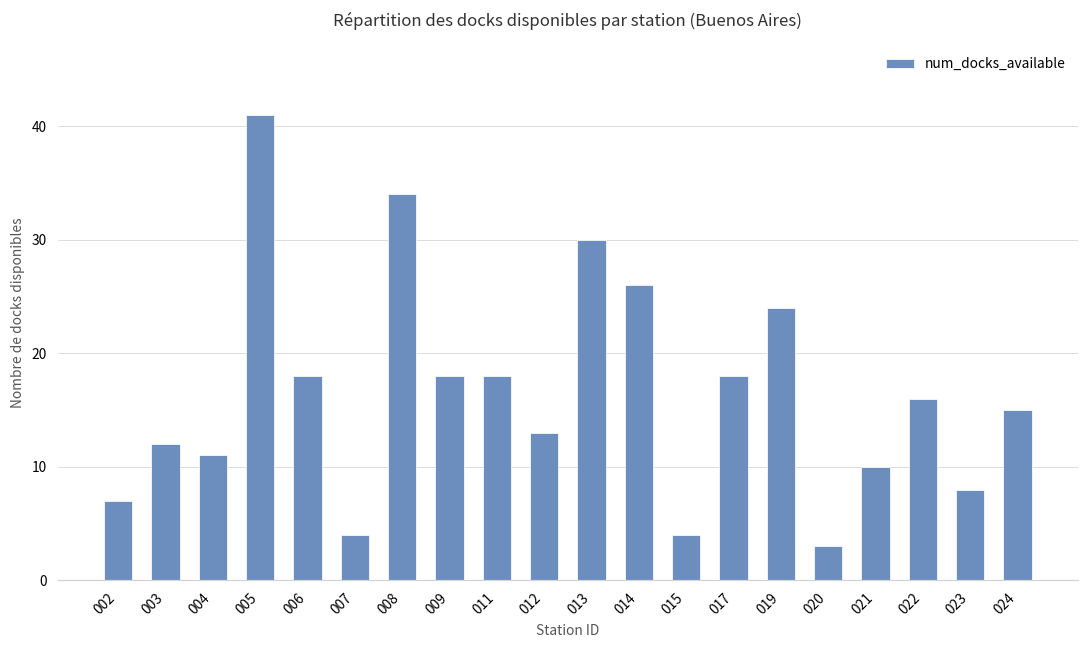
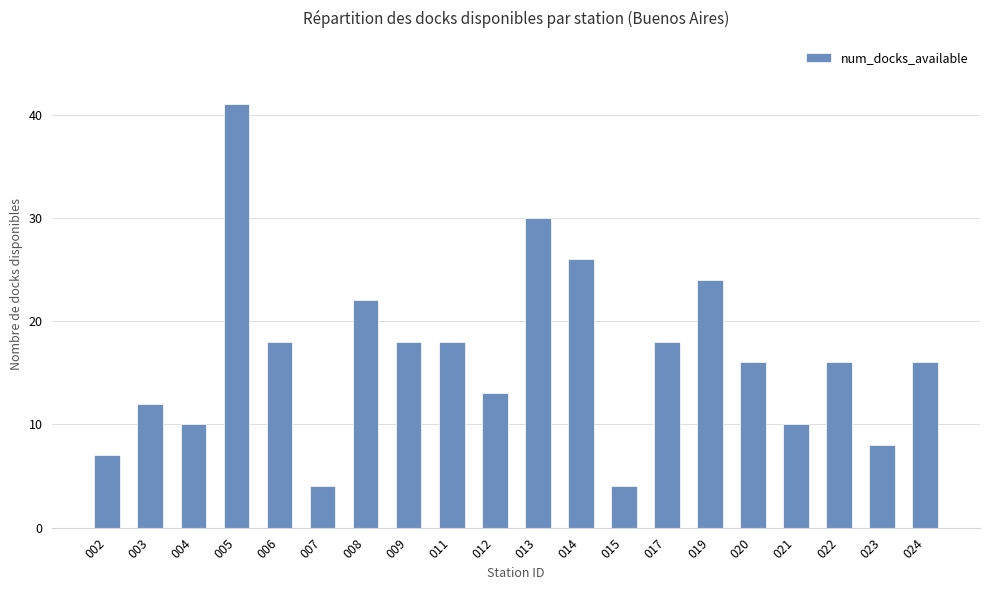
004: 11 -> 10
008: 34 -> 22
020: 3 -> 16
024: 15 -> 16
